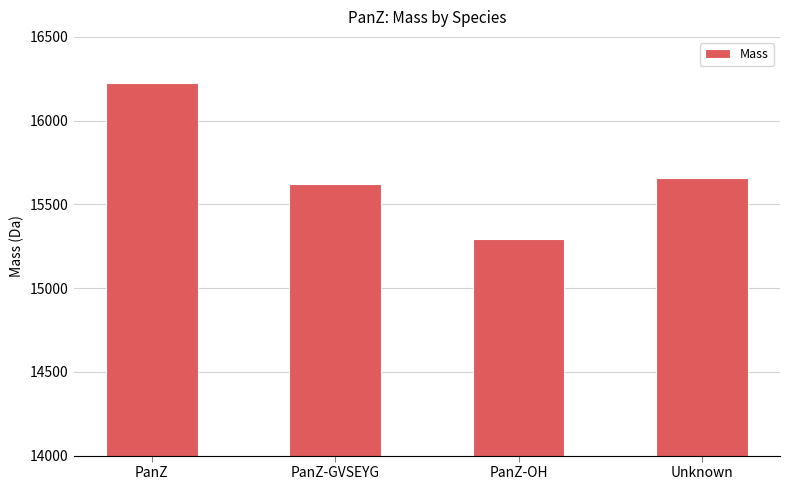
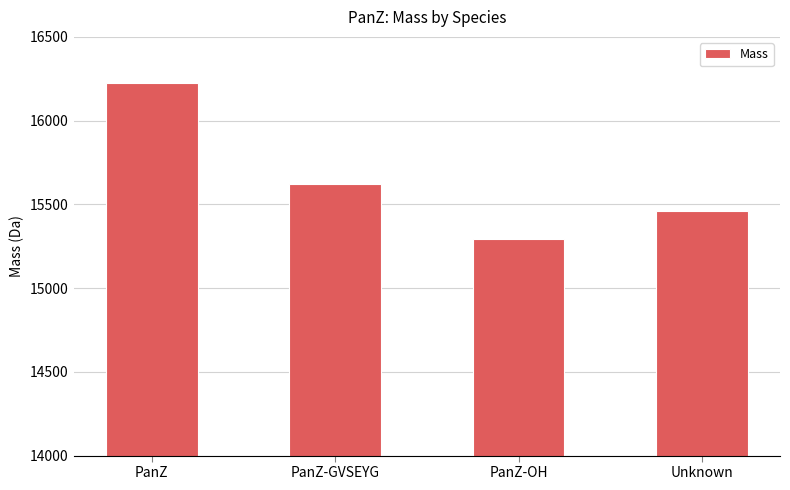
Unknown: 15660 -> 15460
